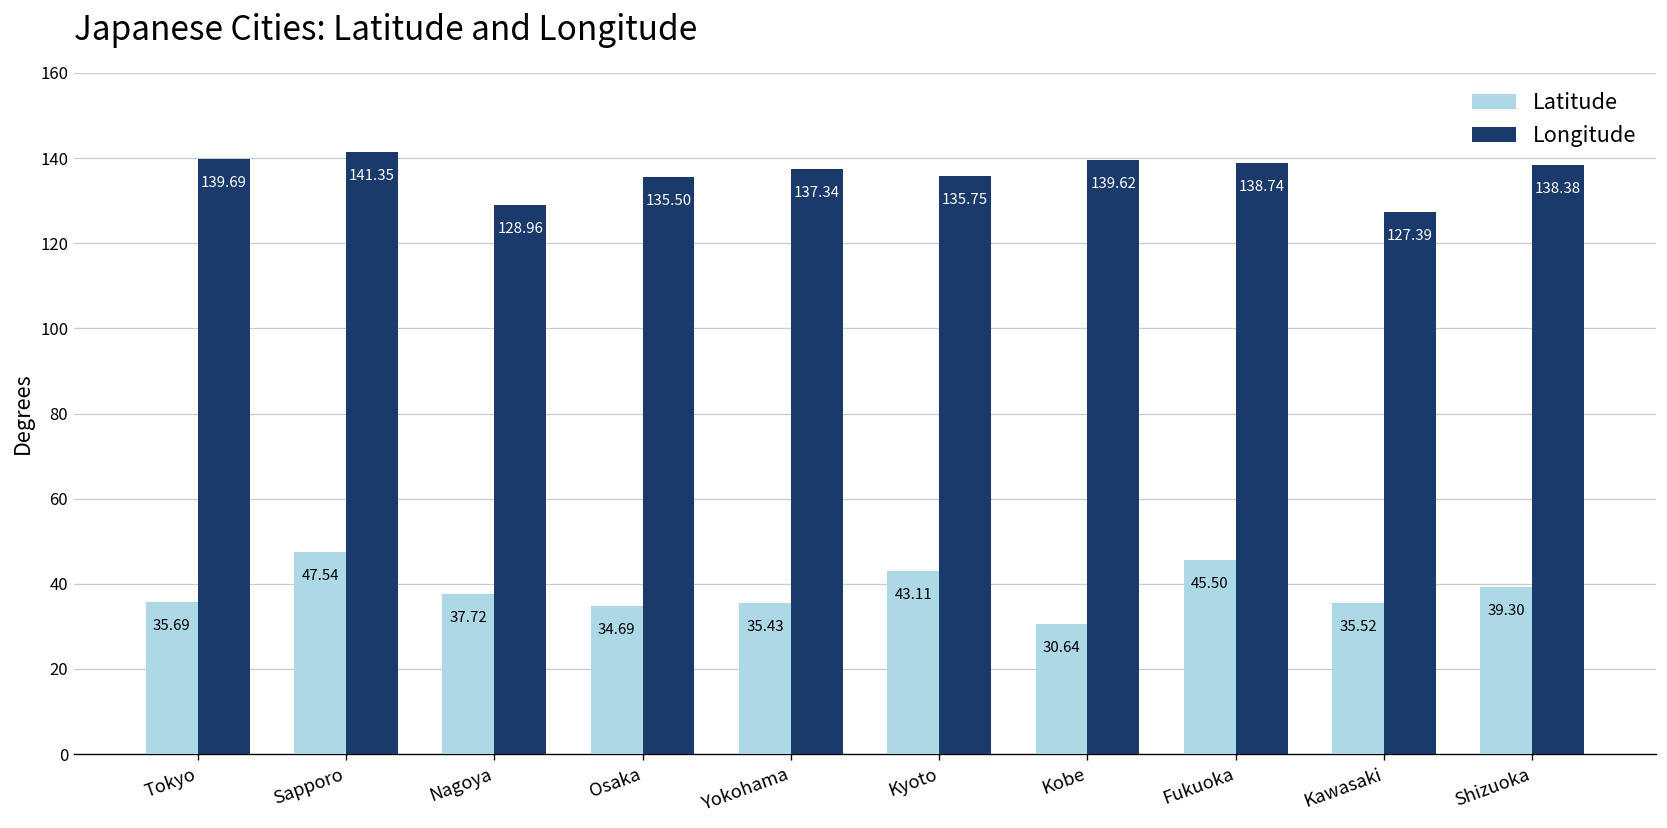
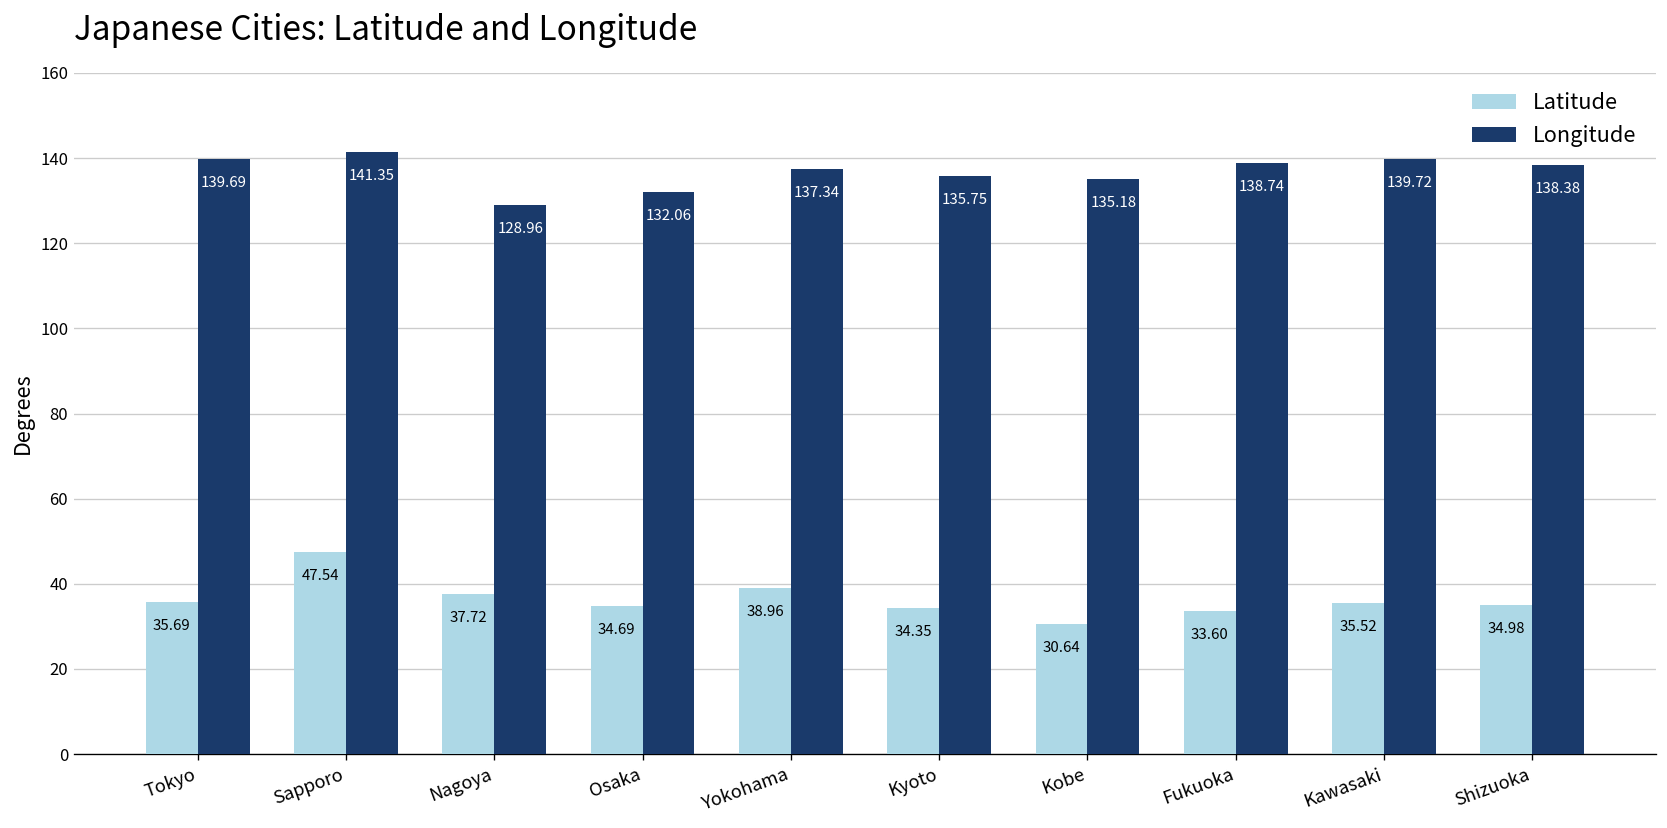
Longitude, Osaka: 135.50 -> 132.06
Latitude, Yokohama: 35.43 -> 38.96
Latitude, Kyoto: 43.11 -> 34.35
Longitude, Kobe: 139.62 -> 135.18
Latitude, Fukuoka: 45.50 -> 33.60
Longitude, Kawasaki: 127.39 -> 139.72
Latitude, Shizuoka: 39.30 -> 34.98
